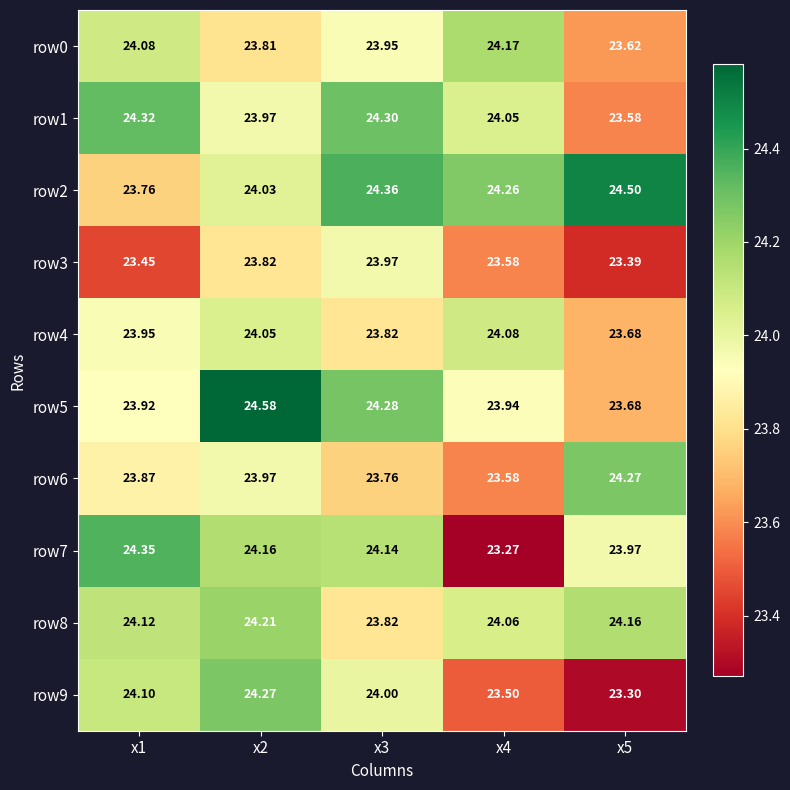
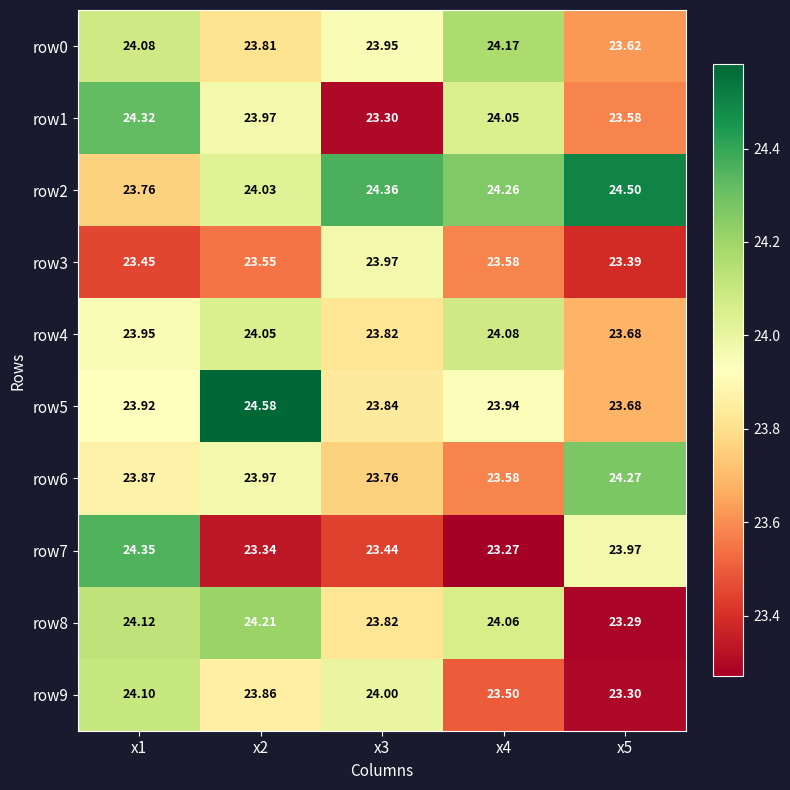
row1, x3: 24.30 -> 23.30
row3, x2: 23.82 -> 23.55
row5, x3: 24.28 -> 23.84
row7, x2: 24.16 -> 23.34
row7, x3: 24.14 -> 23.44
row8, x5: 24.16 -> 23.29
row9, x2: 24.27 -> 23.86
